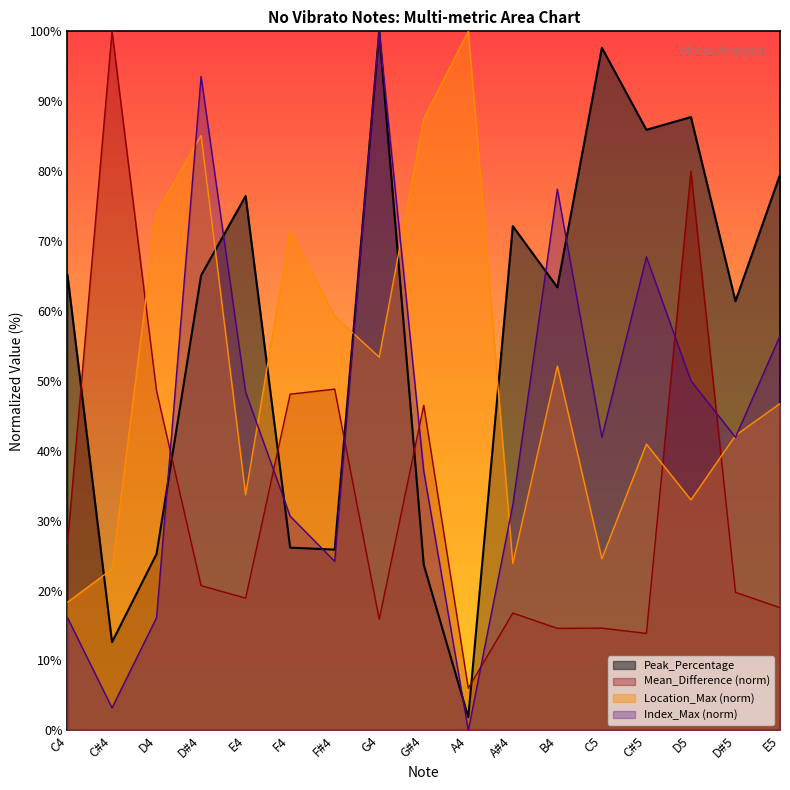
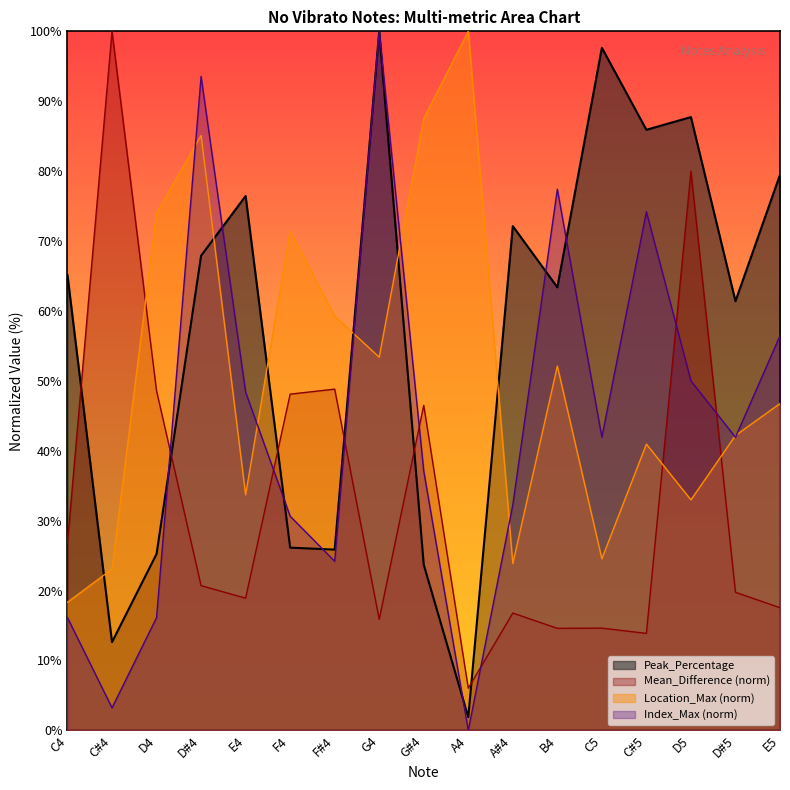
Peak_Percentage, D#4: 65% -> 68%
Index_Max (norm), C#5: 68% -> 74%
